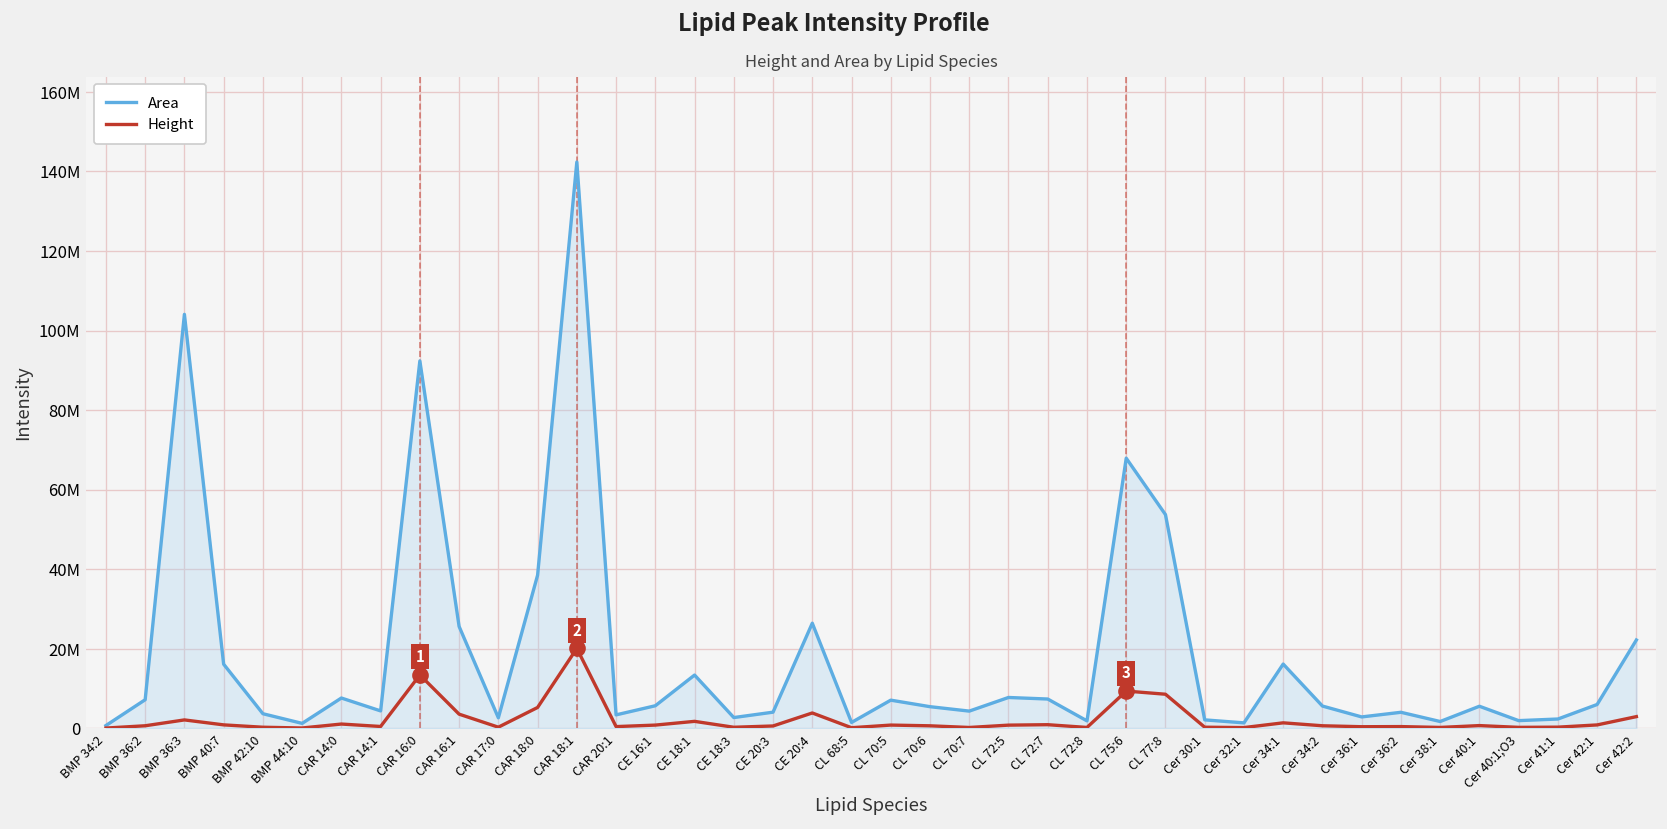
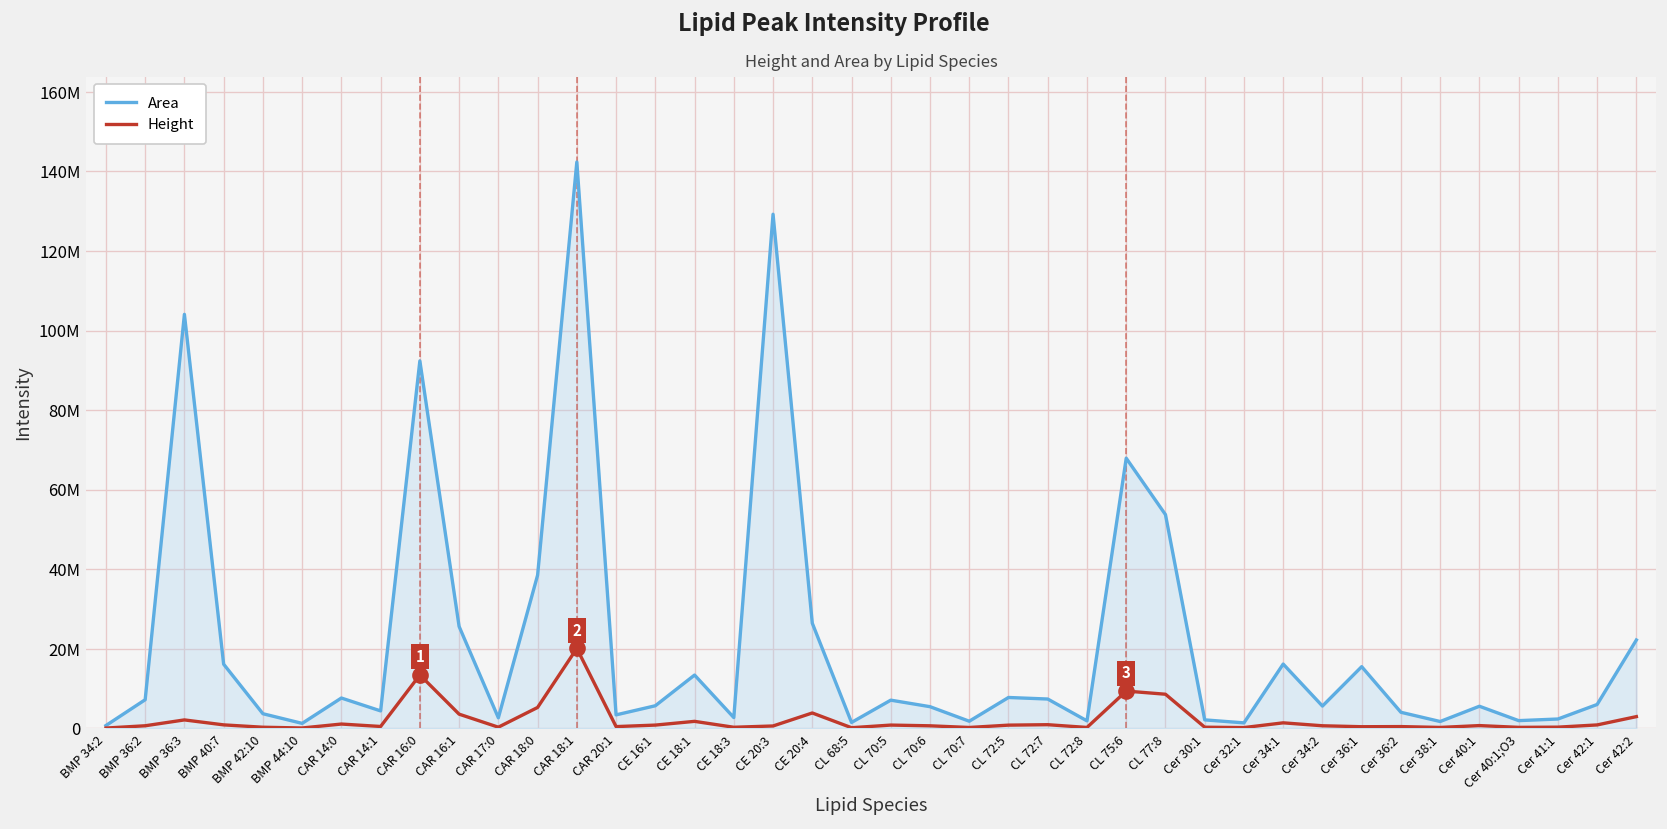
Area, CE 20:3: 4000000 -> 129000000
Area, CL 70:7: 4000000 -> 2000000
Area, Cer 36:1: 3000000 -> 16000000
